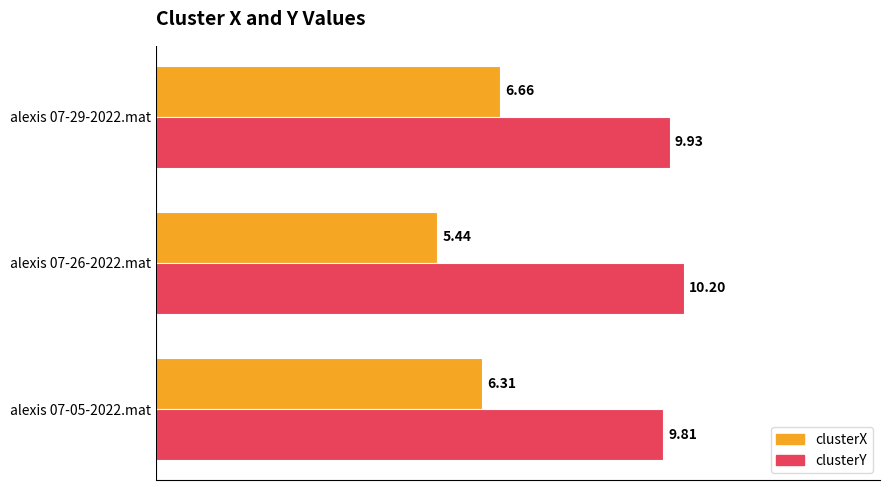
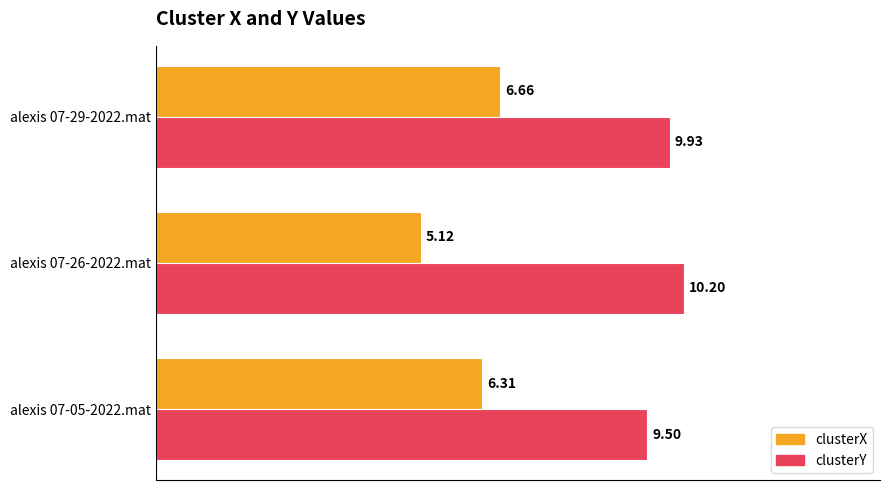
clusterX, alexis 07-26-2022.mat: 5.44 -> 5.12
clusterY, alexis 07-05-2022.mat: 9.81 -> 9.50
